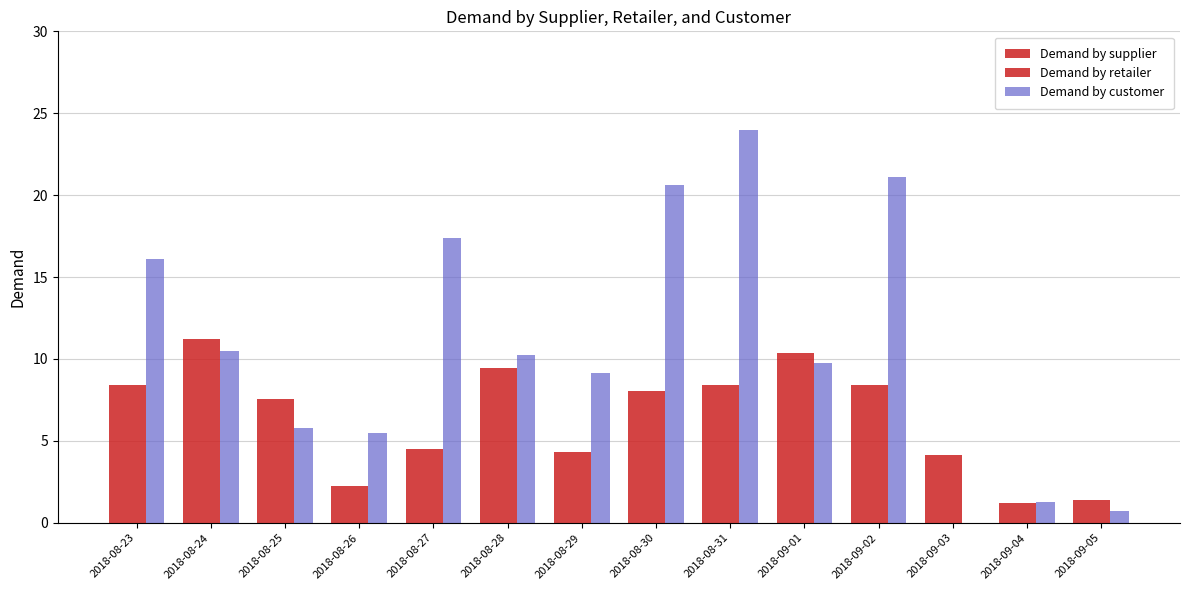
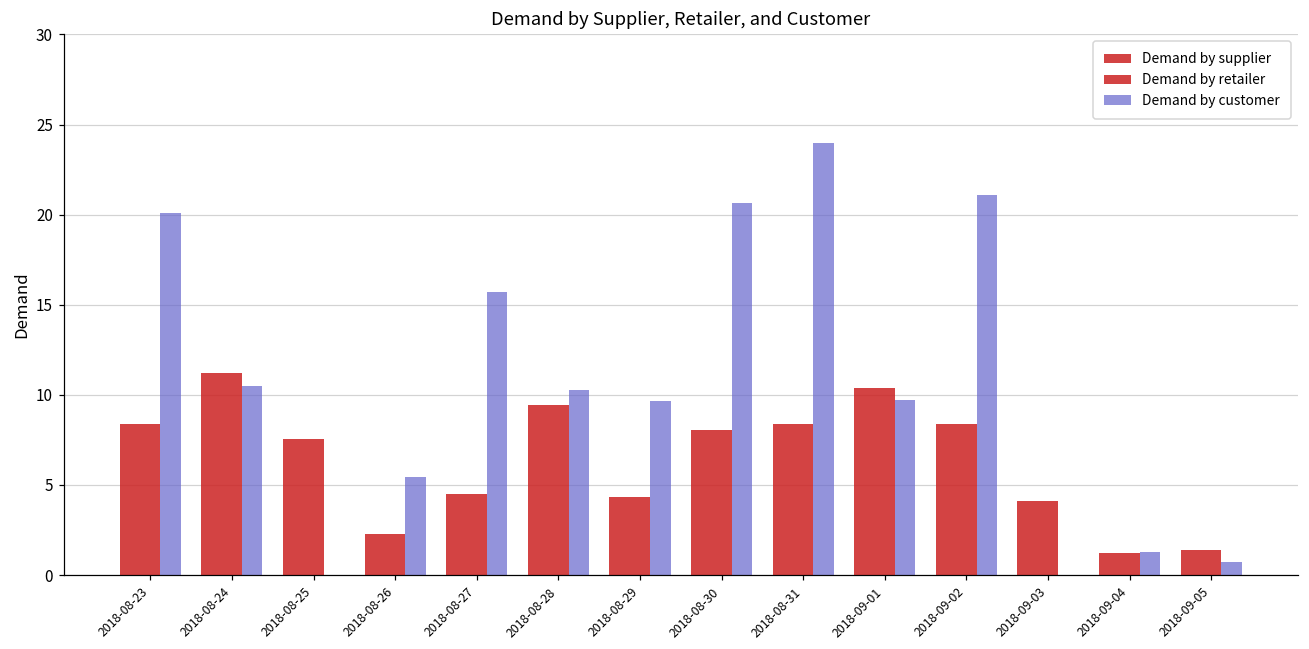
Demand by customer, 2018-08-23: 16.1 -> 20.1
Demand by customer, 2018-08-25: 5.8 -> 0.0
Demand by customer, 2018-08-27: 17.4 -> 15.7
Demand by customer, 2018-08-29: 9.2 -> 9.7
